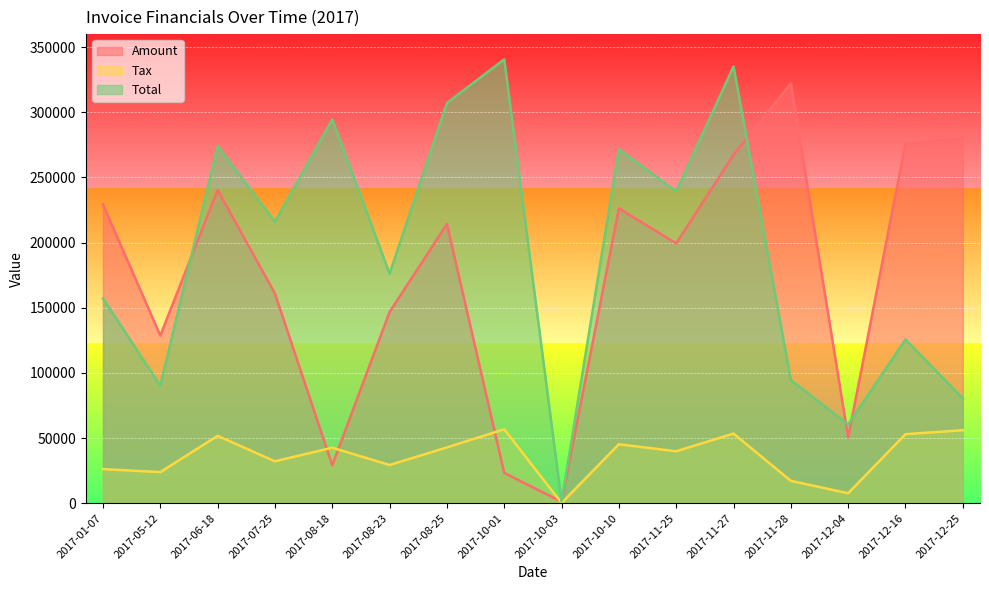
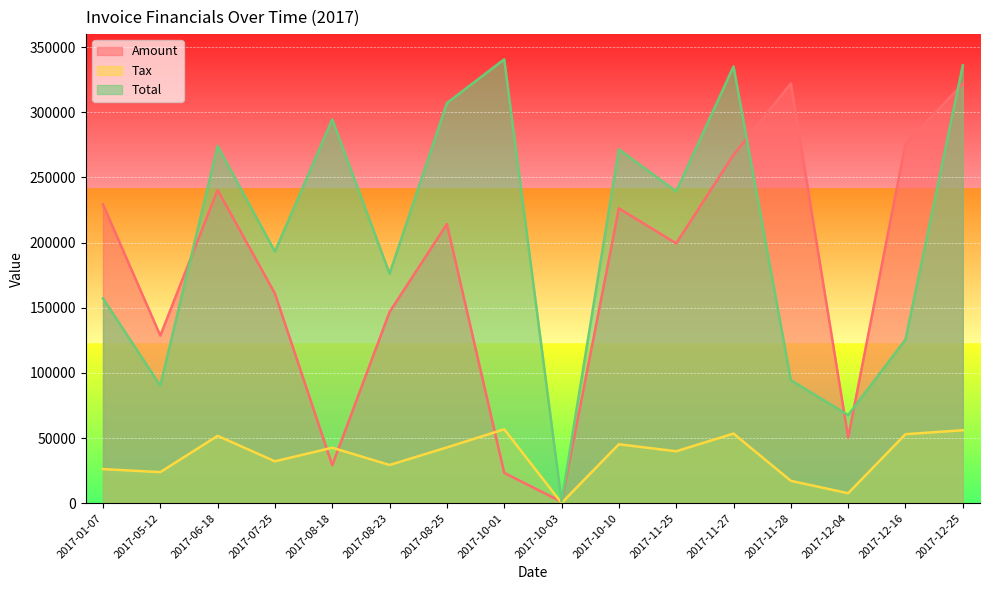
Total, 2017-07-25: 216000 -> 193000
Total, 2017-12-04: 60000 -> 68000
Amount, 2017-12-25: 280000 -> 322000
Total, 2017-12-25: 80000 -> 336000
